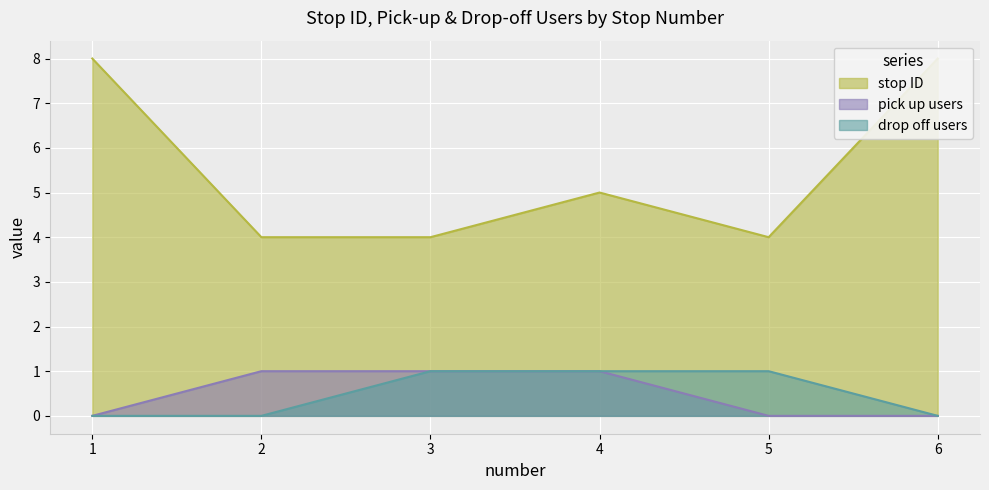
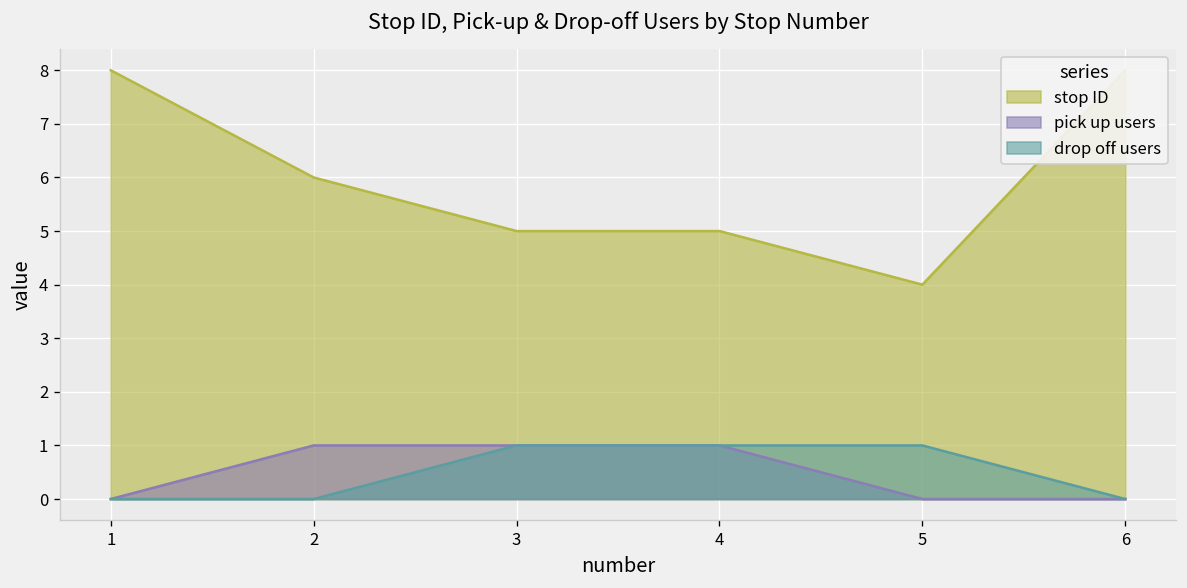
stop ID, 2: 4 -> 6
stop ID, 3: 4 -> 5
